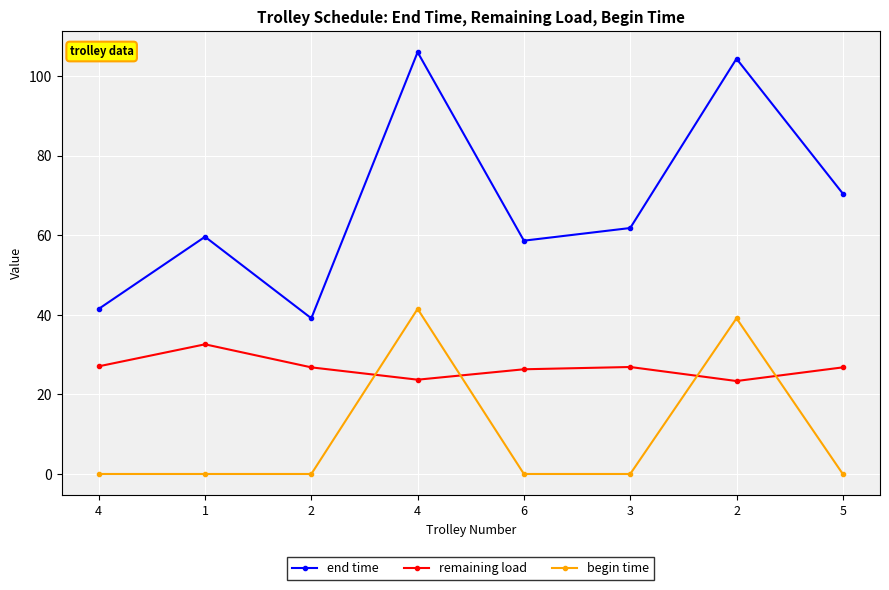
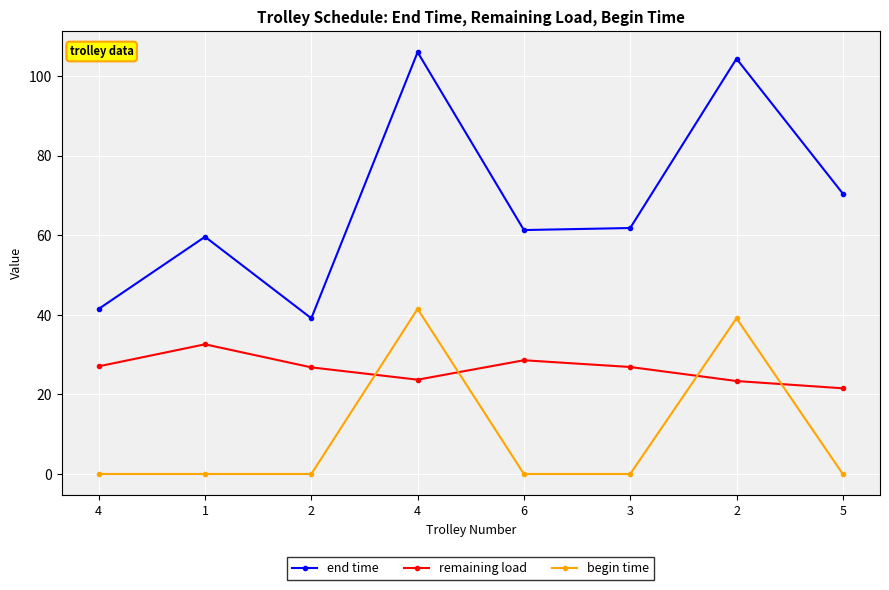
end time, 6: 59 -> 61
remaining load, 6: 26 -> 29
remaining load, 5: 27 -> 22
